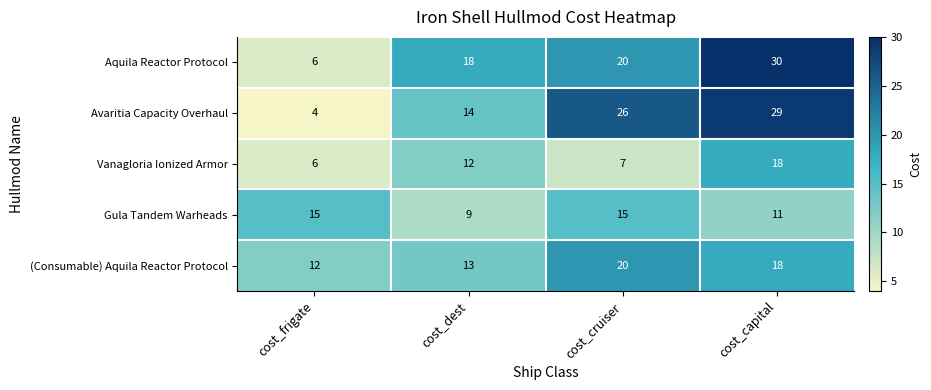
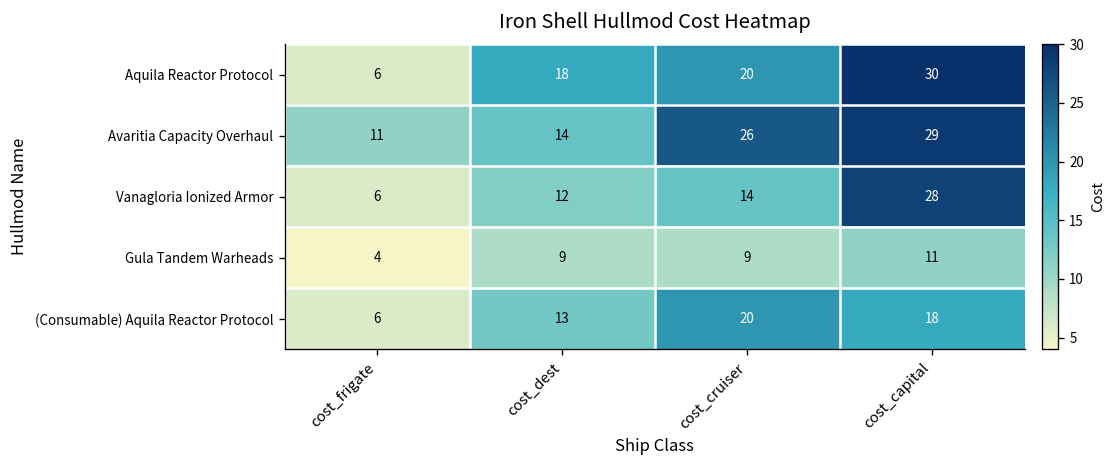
Avaritia Capacity Overhaul, cost_frigate: 4 -> 11
Vanagloria Ionized Armor, cost_cruiser: 7 -> 14
Vanagloria Ionized Armor, cost_capital: 18 -> 28
Gula Tandem Warheads, cost_frigate: 15 -> 4
Gula Tandem Warheads, cost_cruiser: 15 -> 9
(Consumable) Aquila Reactor Protocol, cost_frigate: 12 -> 6
